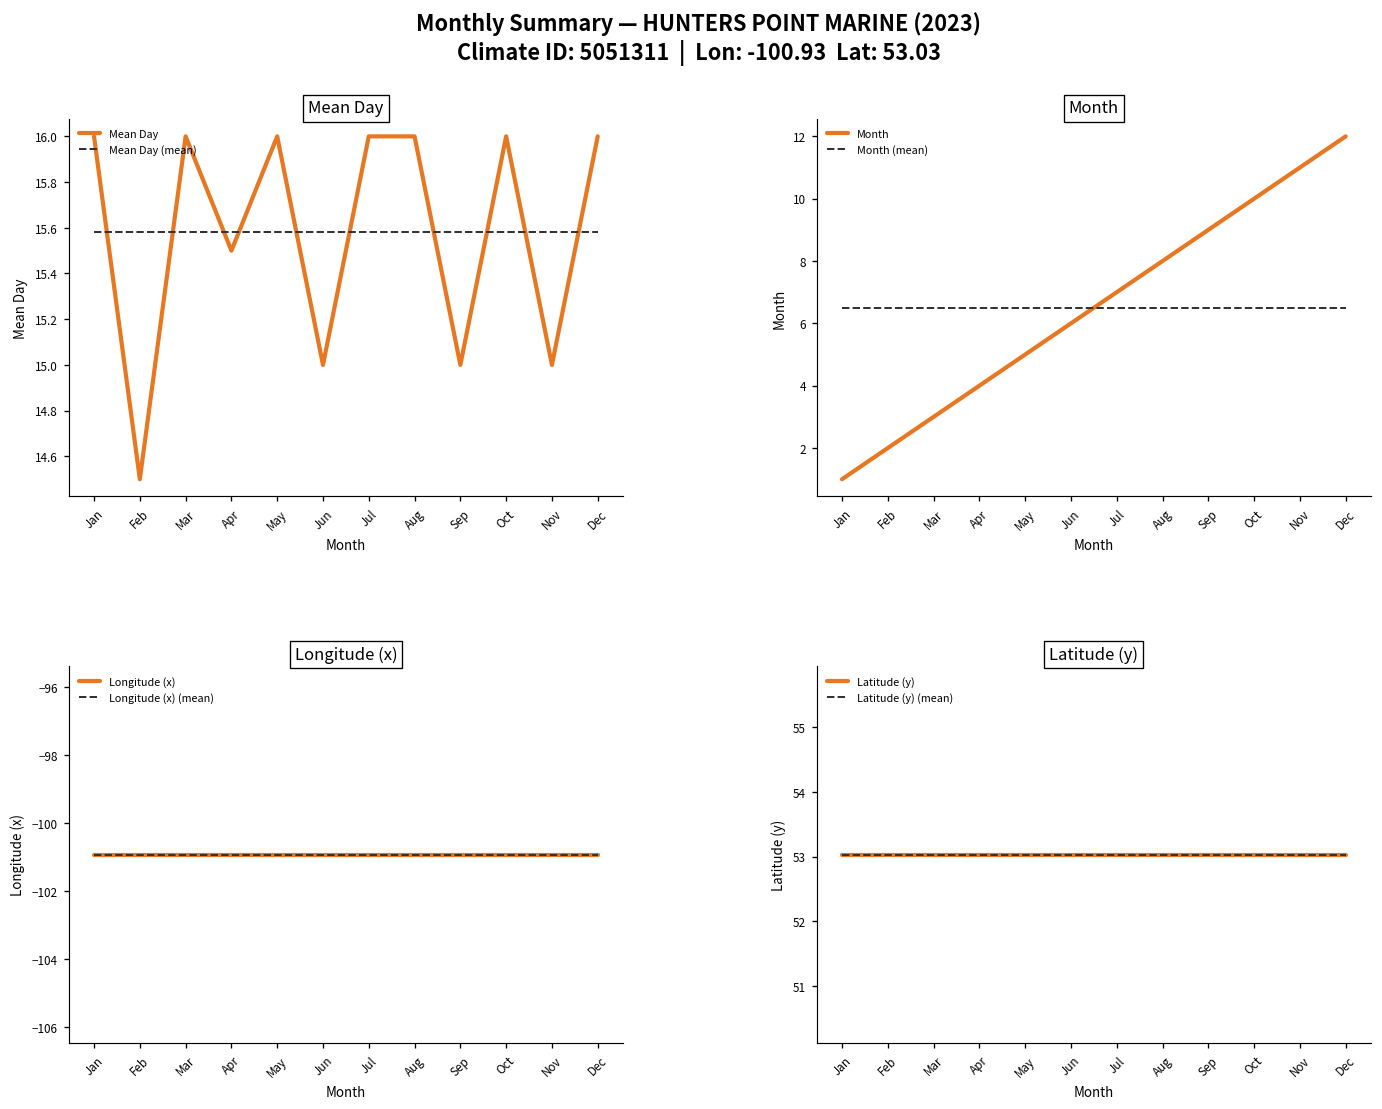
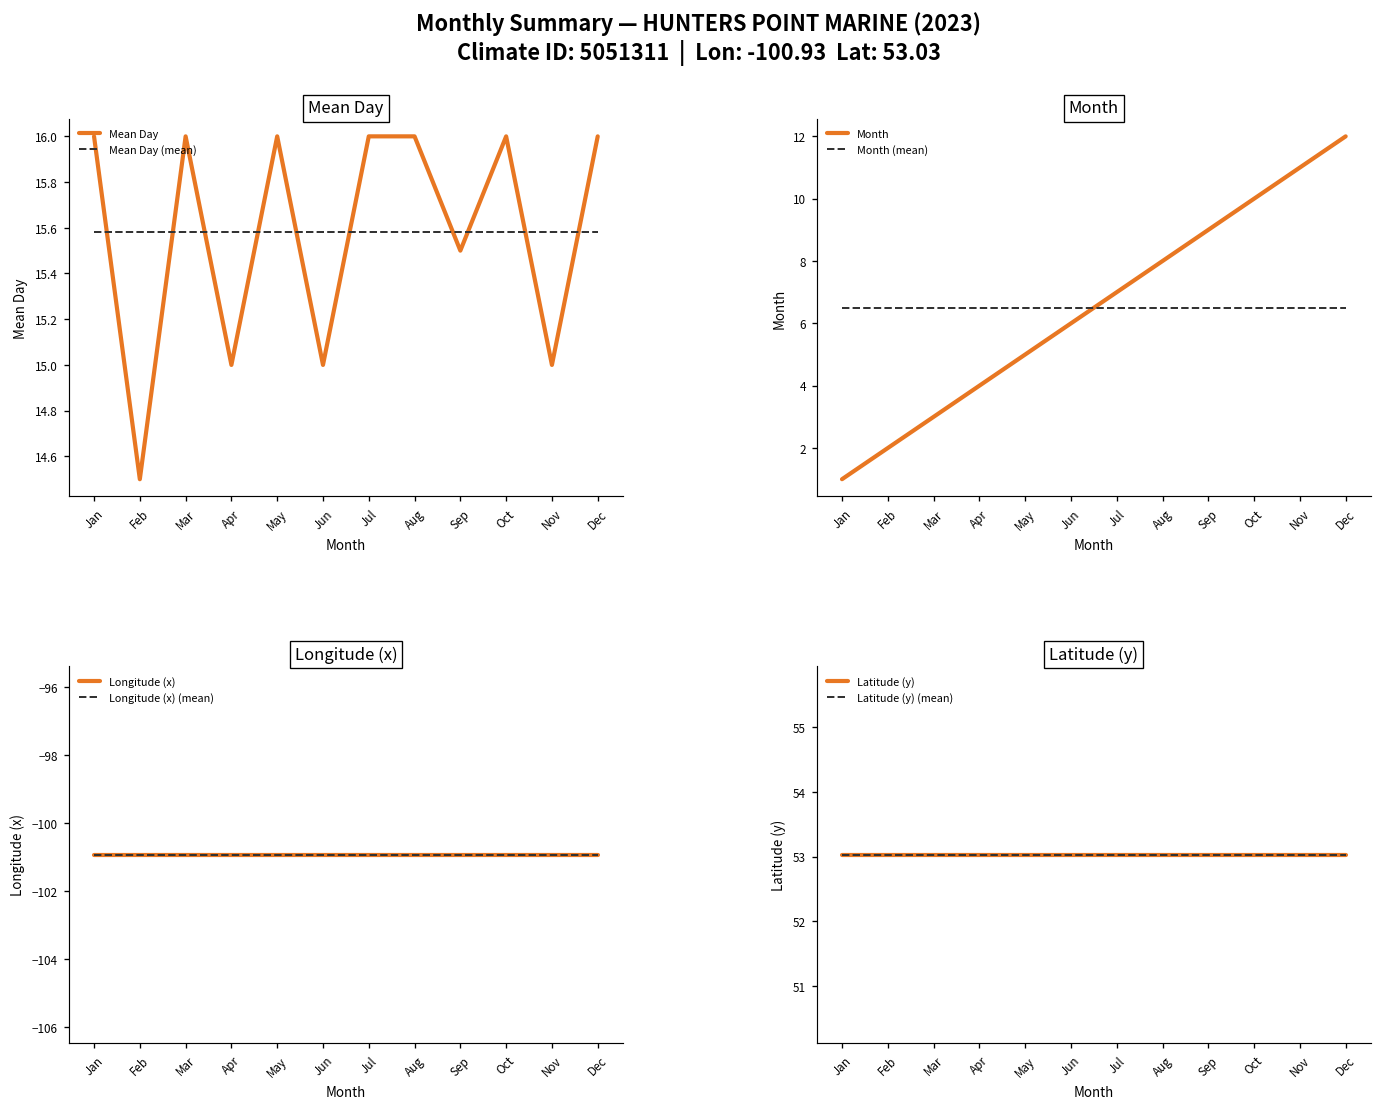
Mean Day, Mean Day, Apr: 15.50 -> 15.00
Mean Day, Mean Day, Sep: 15.00 -> 15.50
